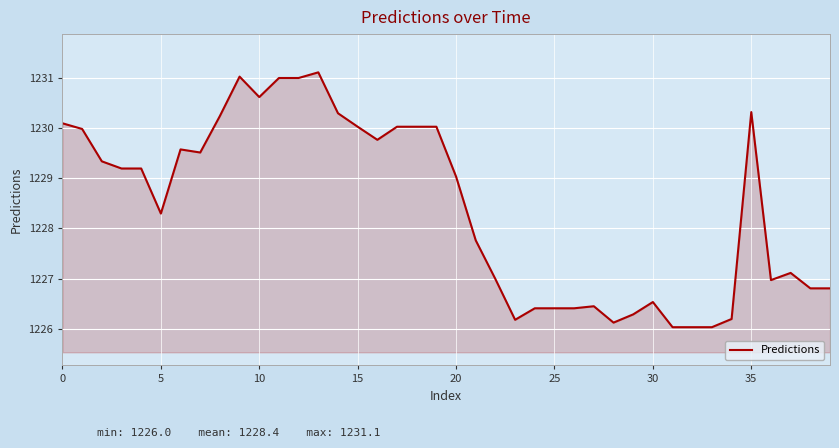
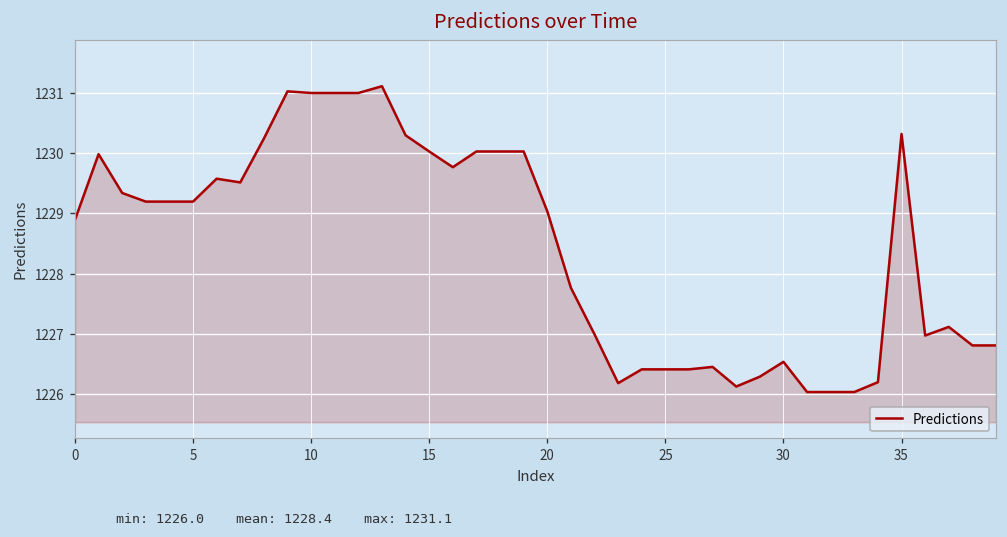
0: 1230.1 -> 1228.9
5: 1228.3 -> 1229.2
10: 1230.6 -> 1231.0
